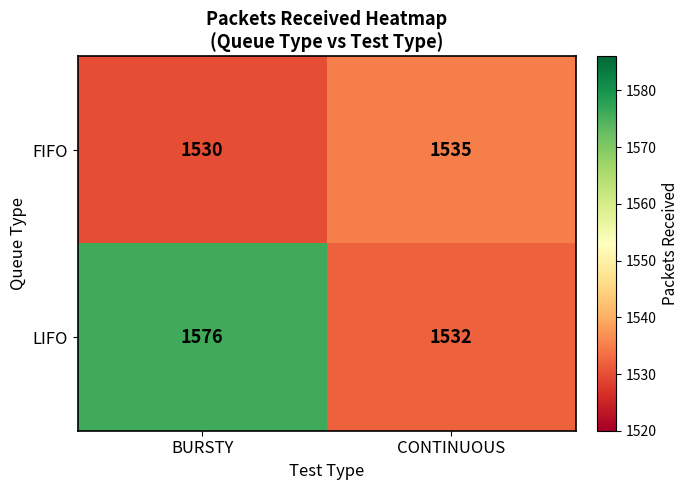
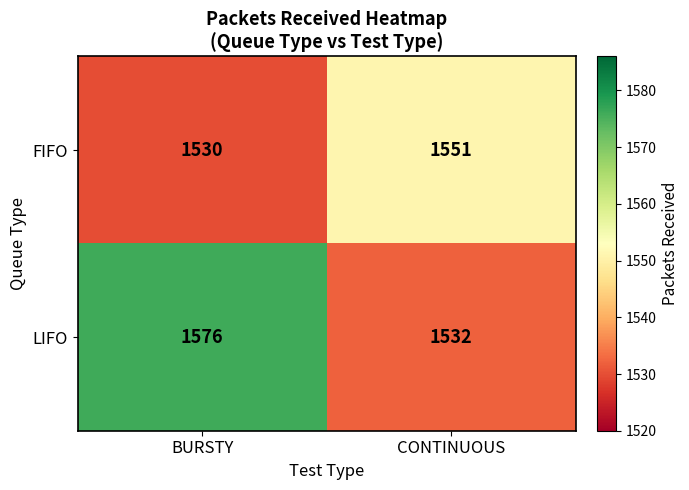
FIFO, CONTINUOUS: 1535 -> 1551
